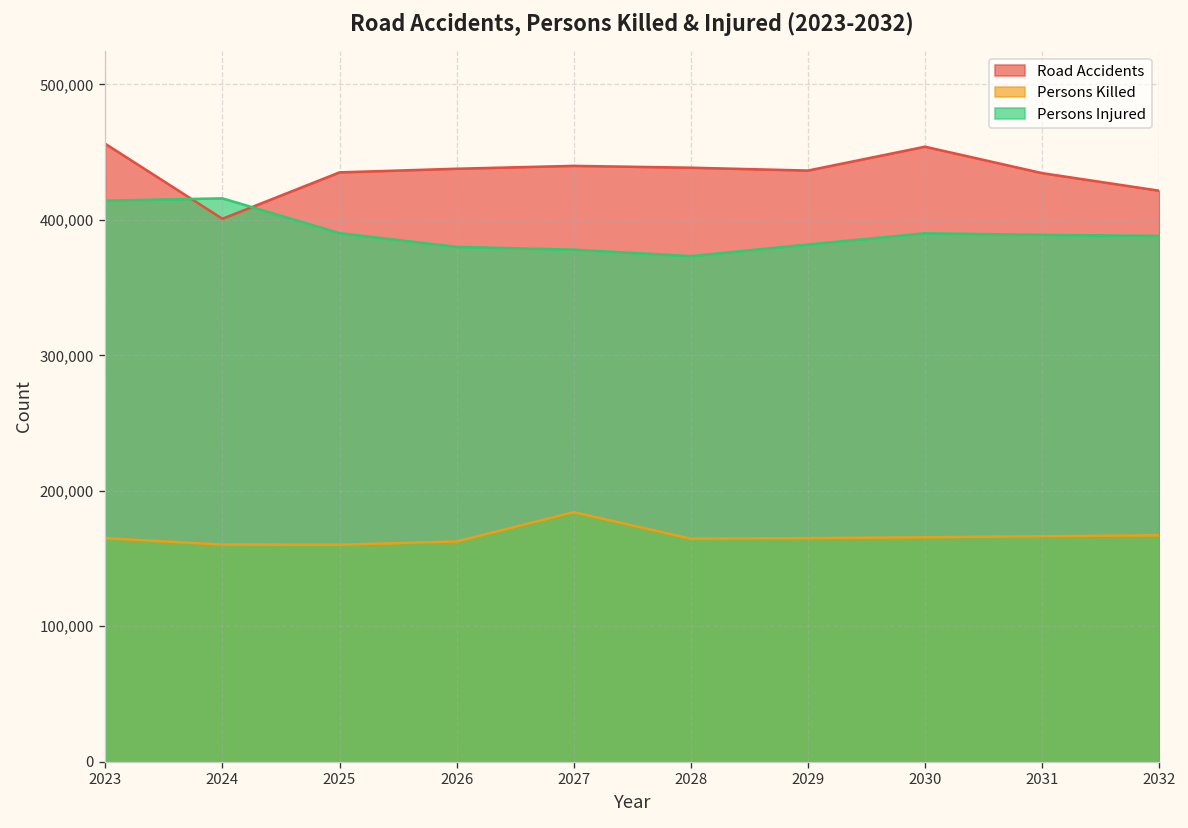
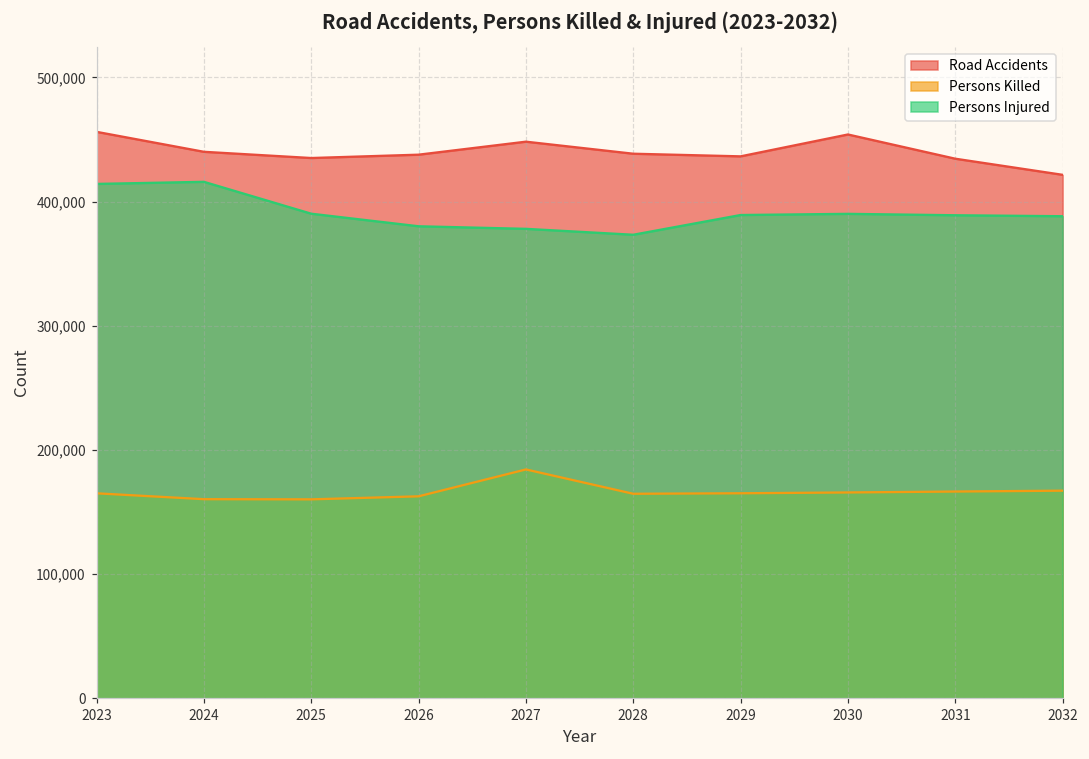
Road Accidents, 2024: 401,000 -> 440,000
Road Accidents, 2027: 440,000 -> 448,000
Persons Injured, 2029: 382,000 -> 389,000
